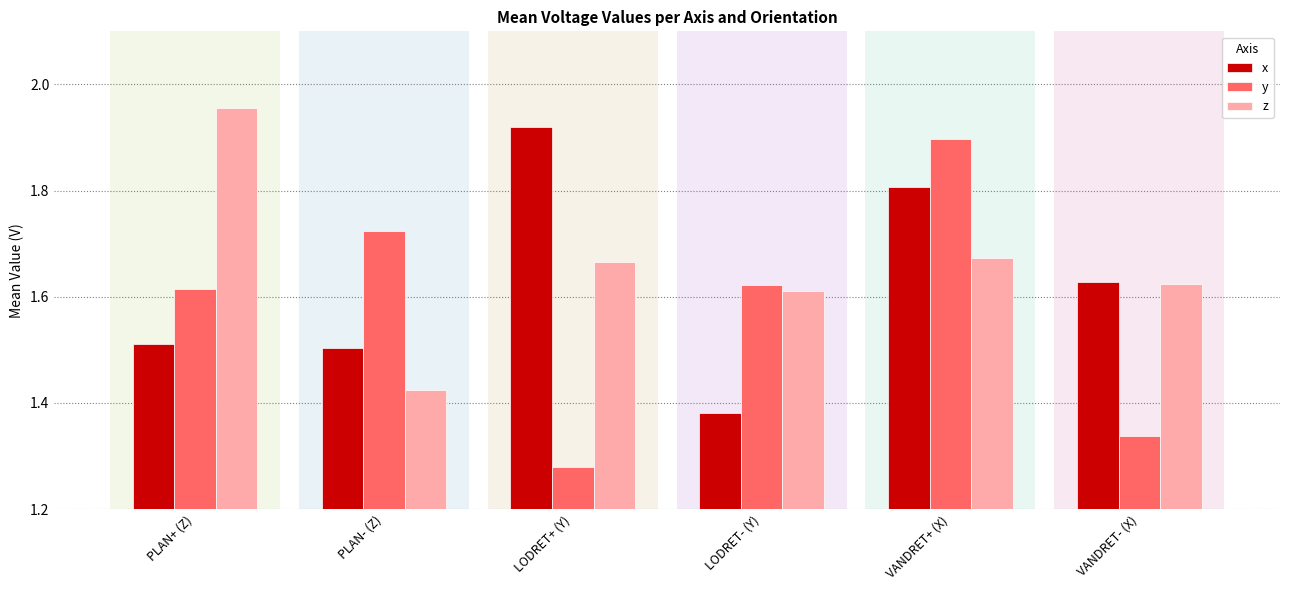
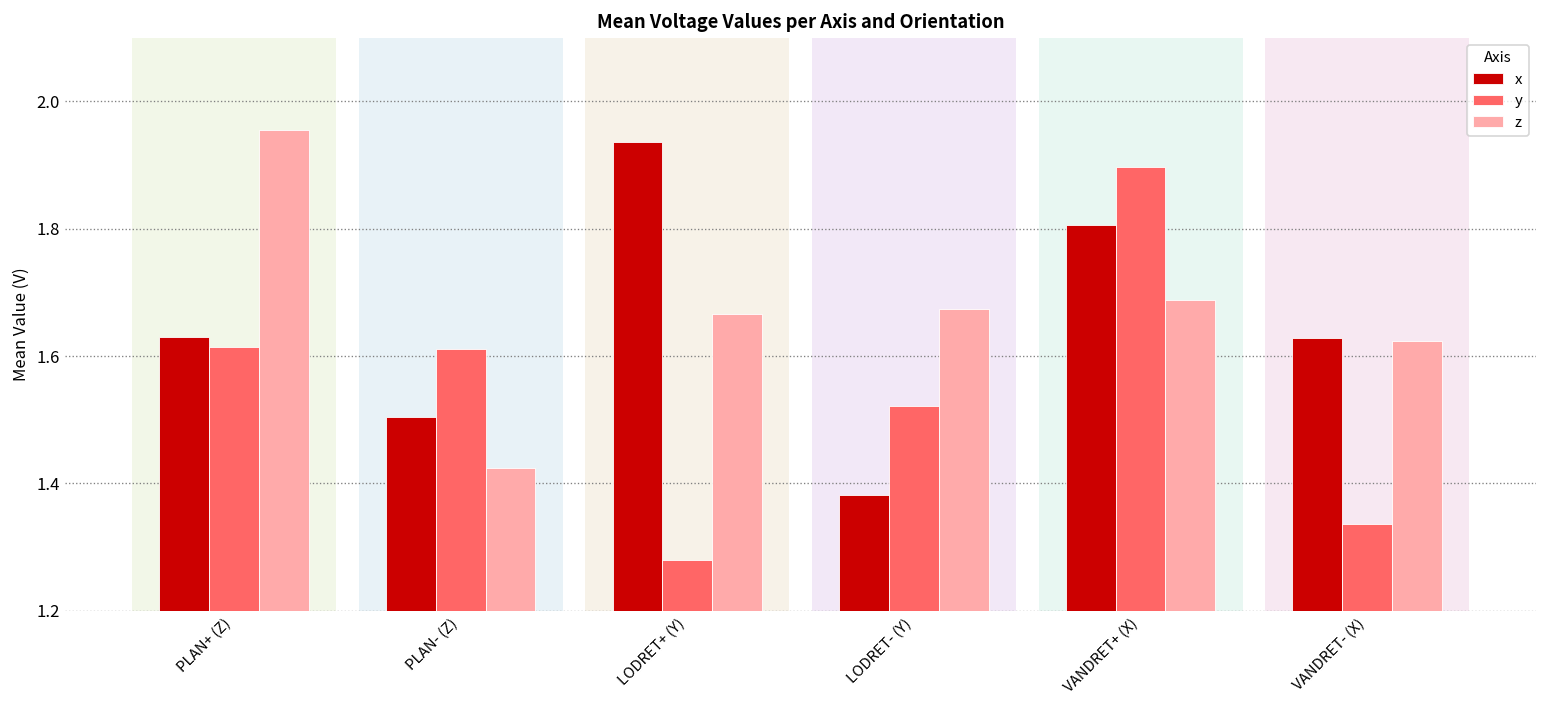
x, PLAN+ (Z): 1.51 -> 1.63
y, PLAN- (Z): 1.72 -> 1.61
x, LODRET+ (Y): 1.92 -> 1.94
y, LODRET- (Y): 1.62 -> 1.52
z, LODRET- (Y): 1.61 -> 1.67
z, VANDRET+ (X): 1.67 -> 1.69
